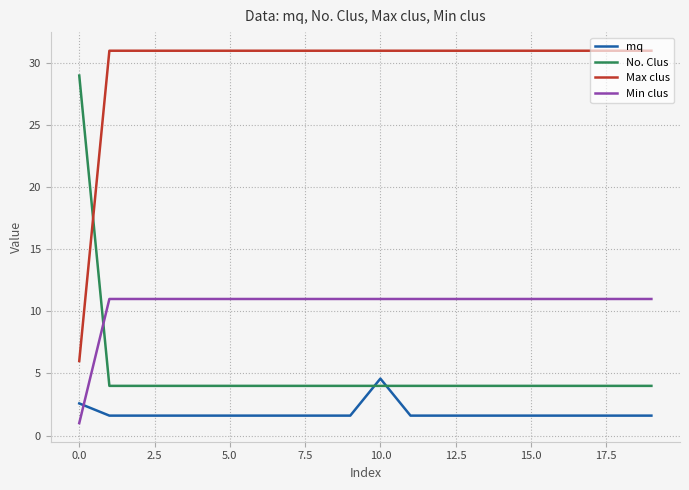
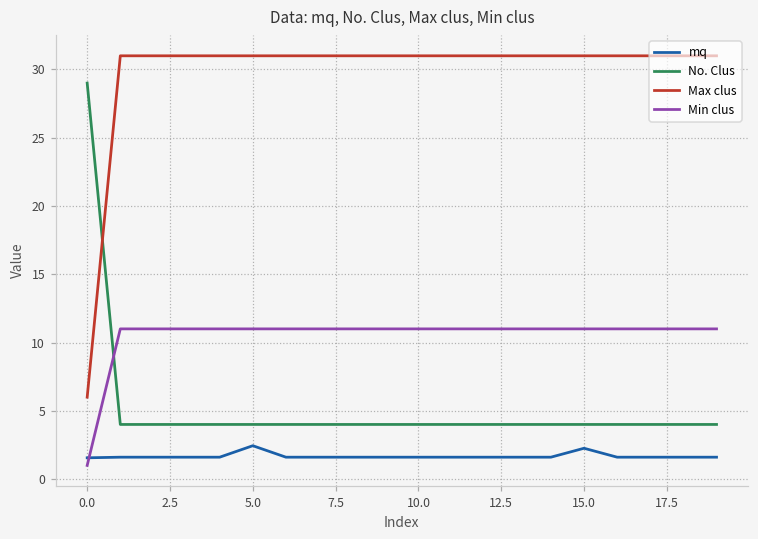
mq, 0.0: 2.6 -> 1.6
mq, 5.0: 1.6 -> 2.4
mq, 10.0: 4.6 -> 1.6
mq, 15.0: 1.6 -> 2.3
